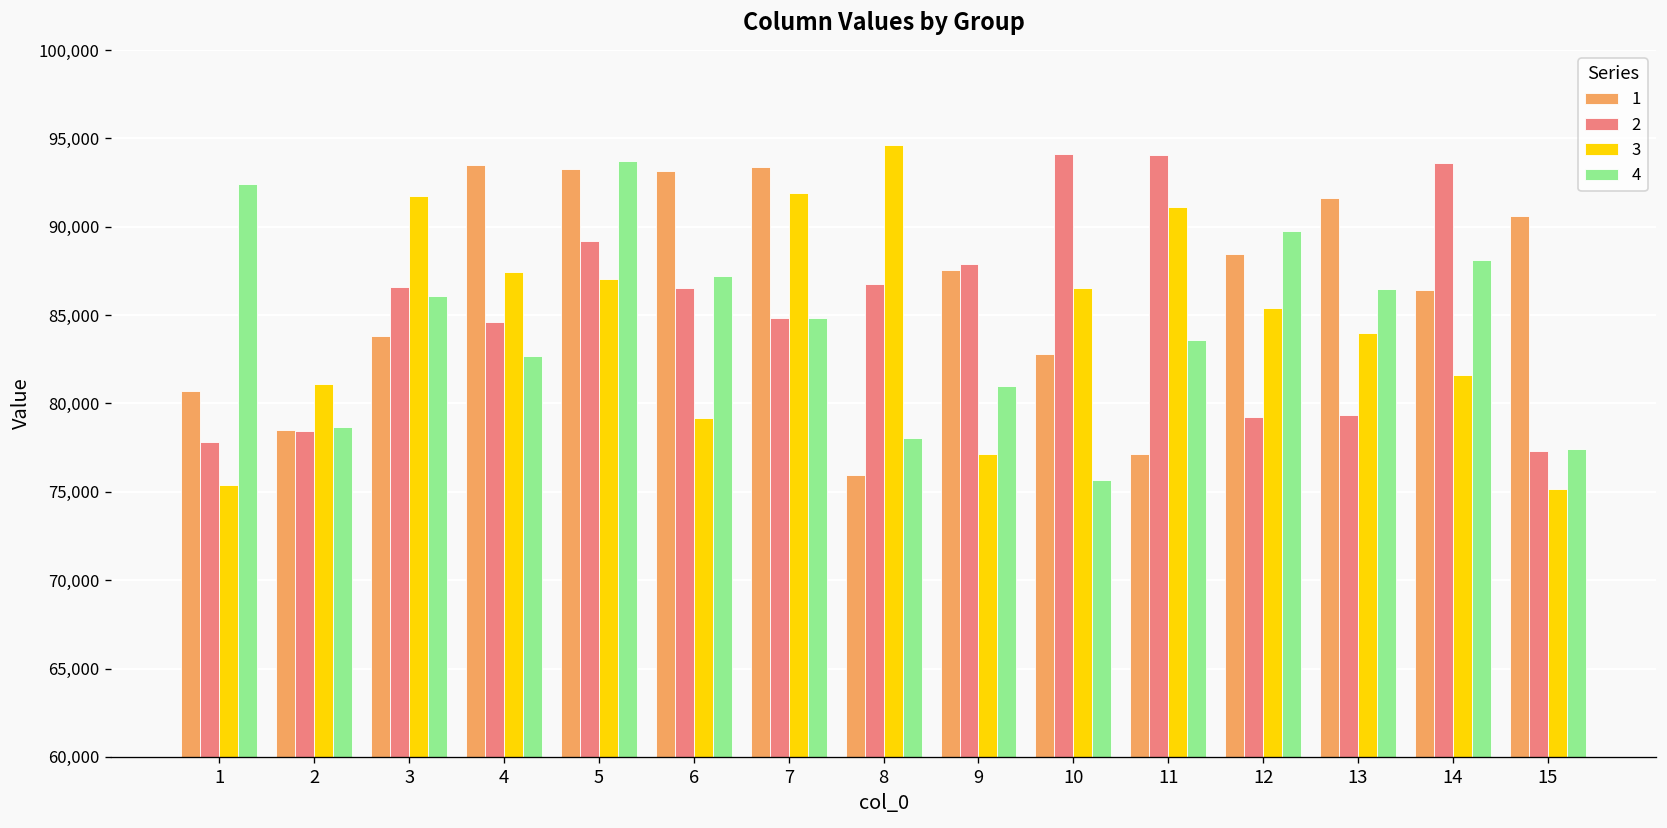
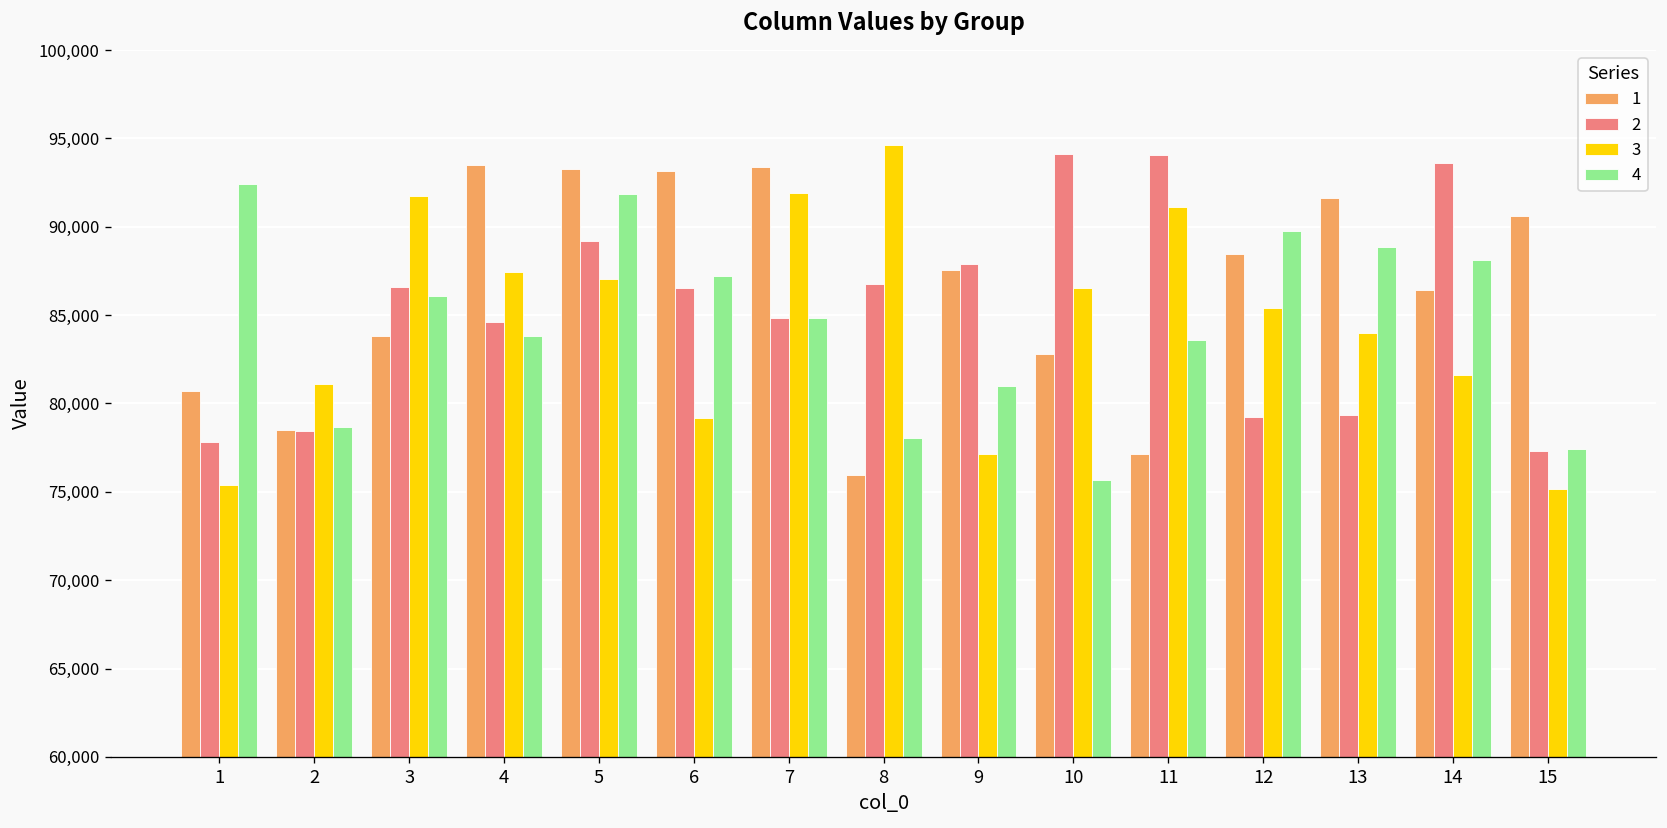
4, 4: 82,700 -> 83,800
4, 5: 93,700 -> 91,900
4, 13: 86,500 -> 88,900
